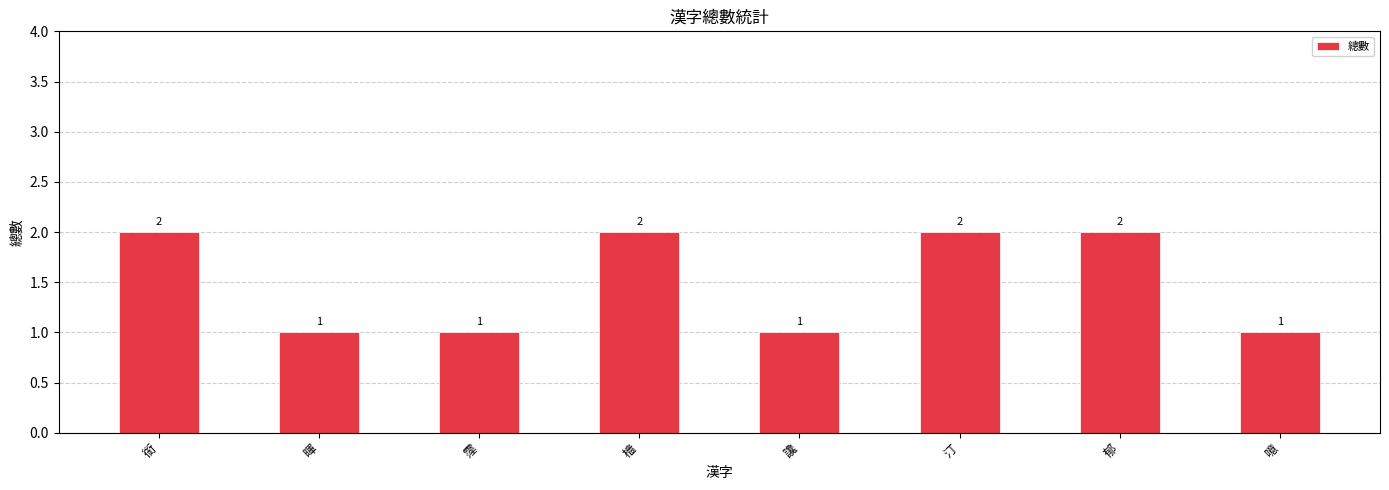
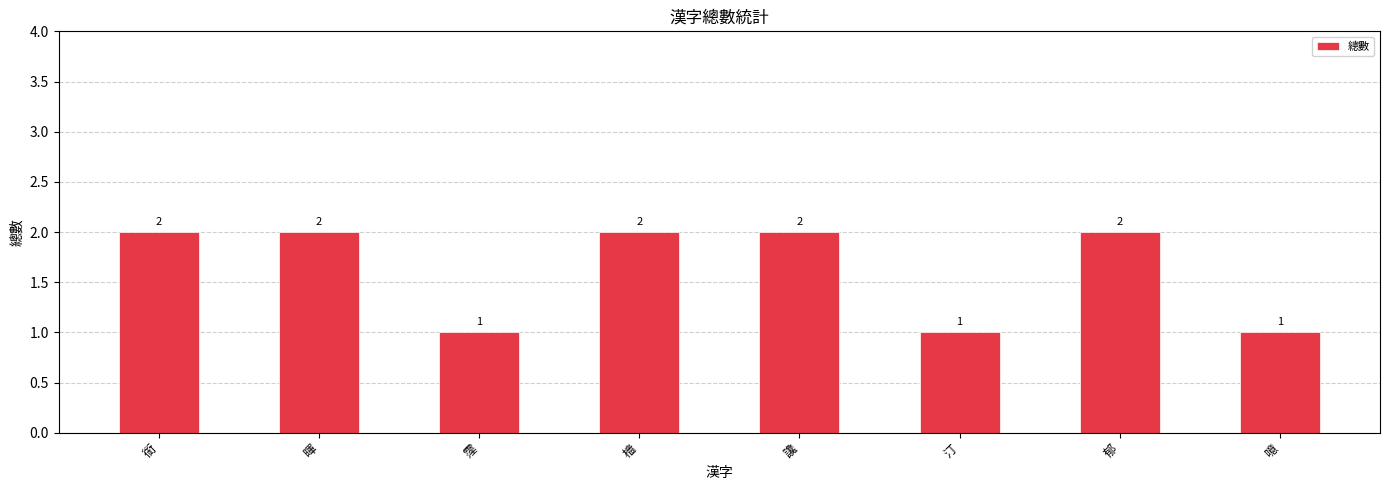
暉: 1 -> 2
讒: 1 -> 2
汀: 2 -> 1
